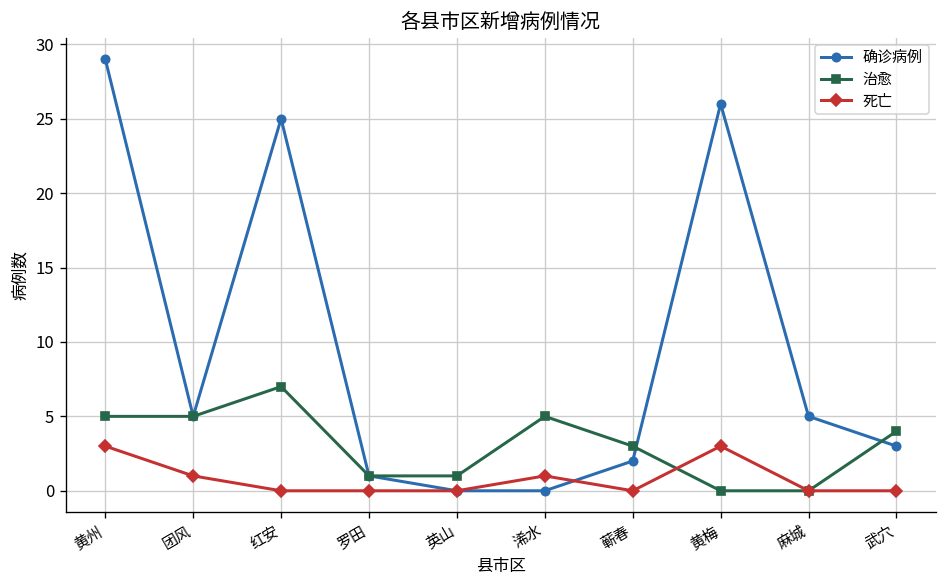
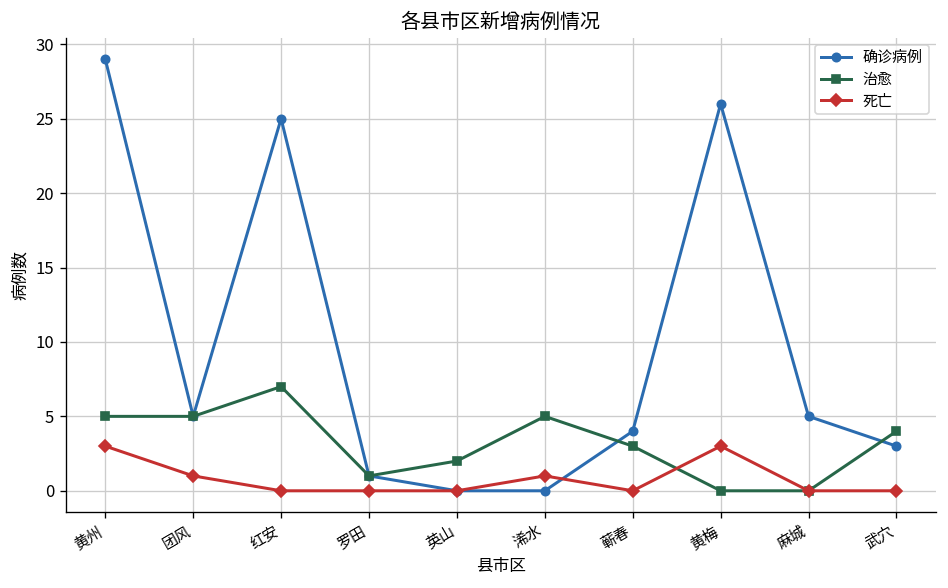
治愈, 英山: 1 -> 2
确诊病例, 蕲春: 2 -> 4
